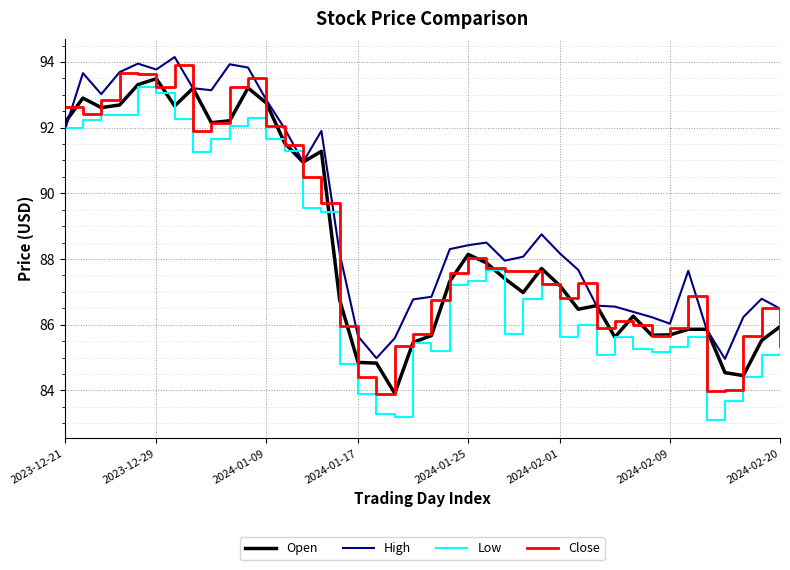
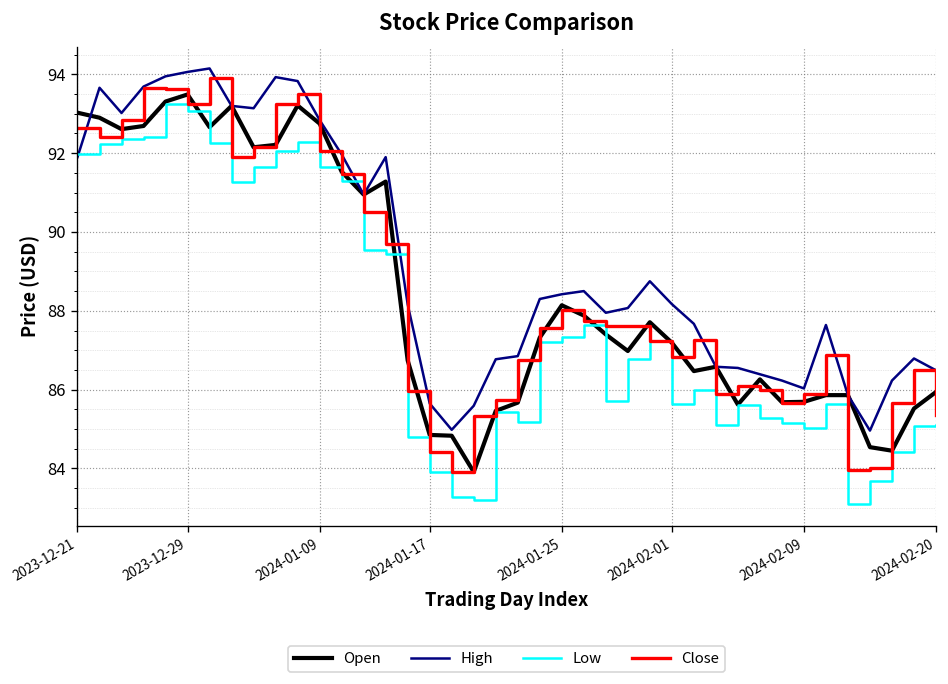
Open, 2023-12-21: 92.1 -> 93.0
High, 2023-12-29: 93.8 -> 94.1
Low, 2024-02-09: 85.3 -> 85.0
